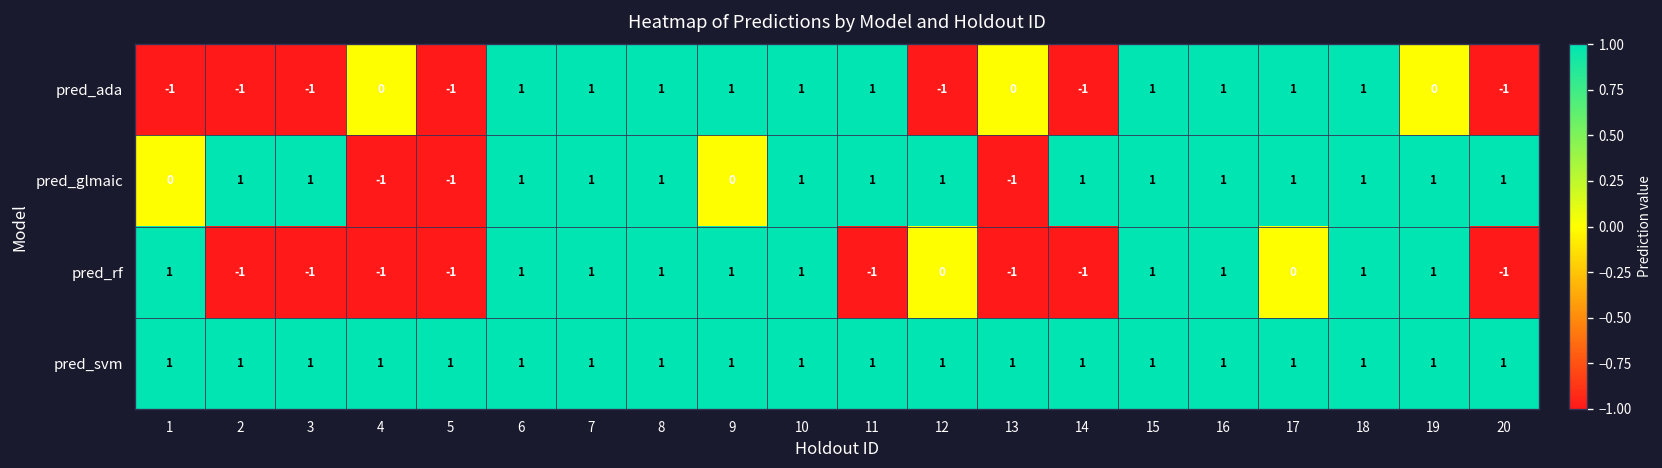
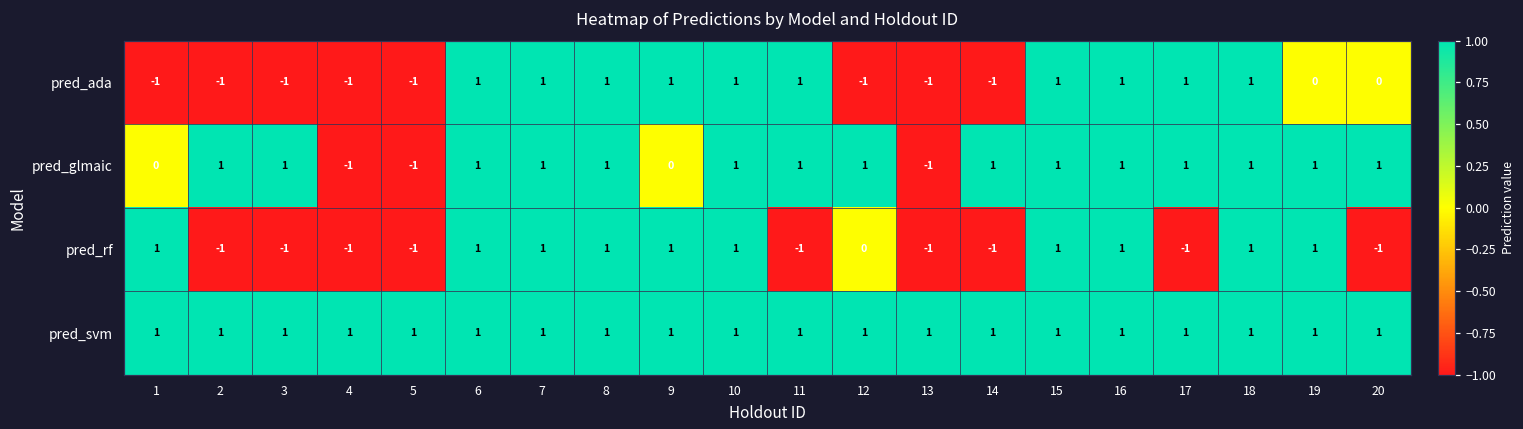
pred_ada, 4: 0 -> -1
pred_ada, 13: 0 -> -1
pred_ada, 20: -1 -> 0
pred_rf, 17: 0 -> -1
